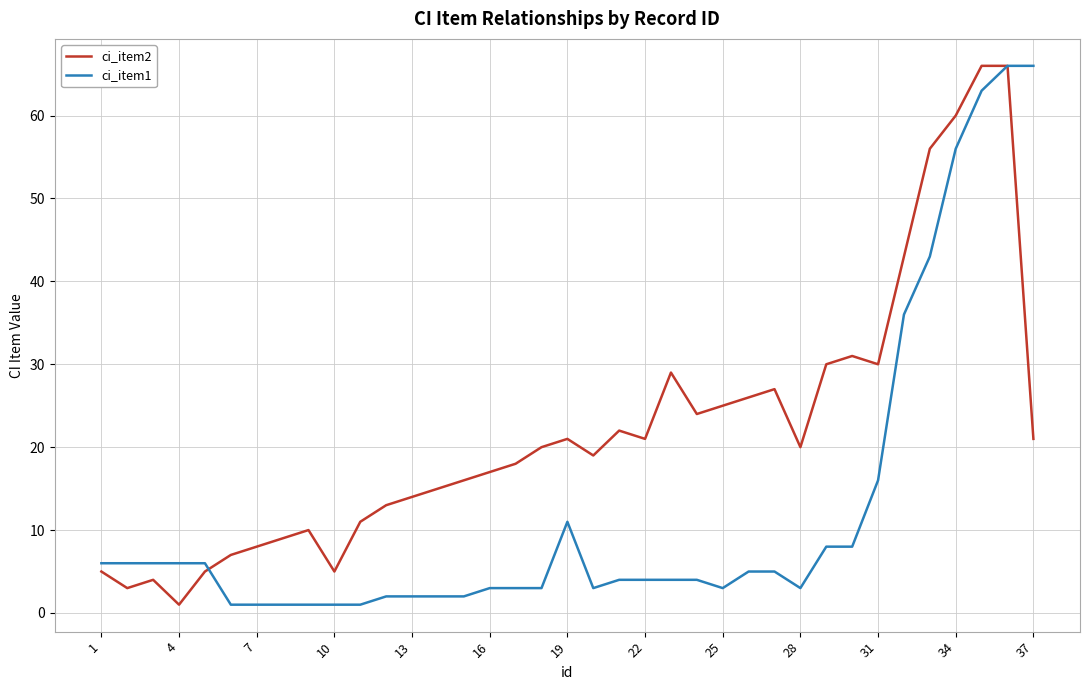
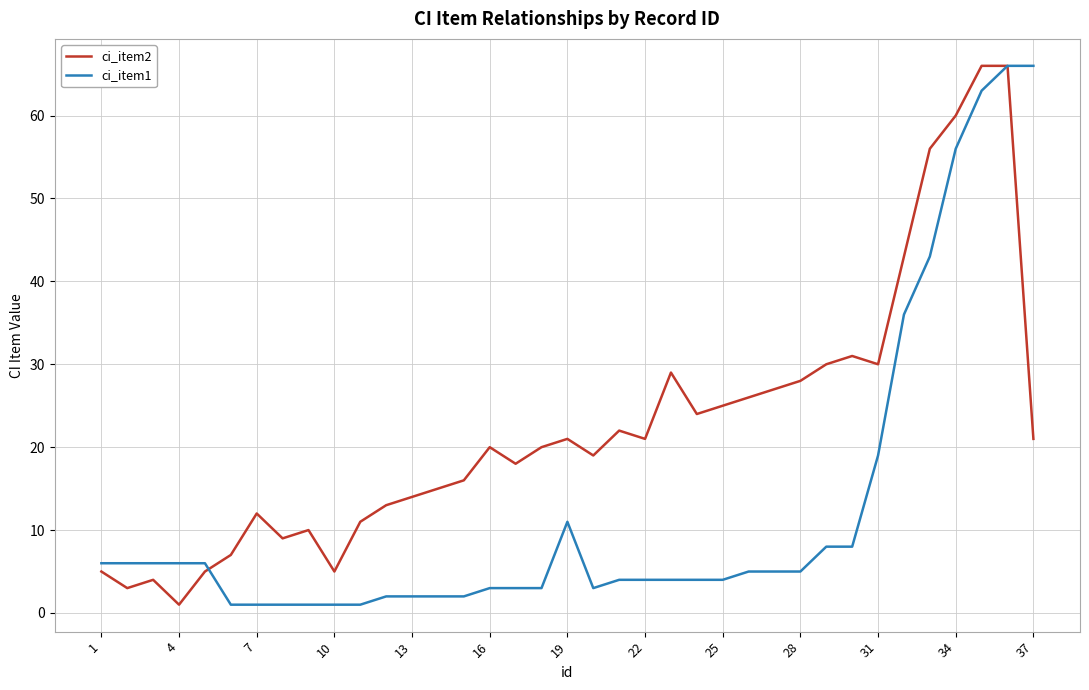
ci_item2, 7: 8 -> 12
ci_item2, 16: 17 -> 20
ci_item1, 25: 3 -> 4
ci_item2, 28: 20 -> 28
ci_item1, 28: 3 -> 5
ci_item1, 31: 16 -> 19
